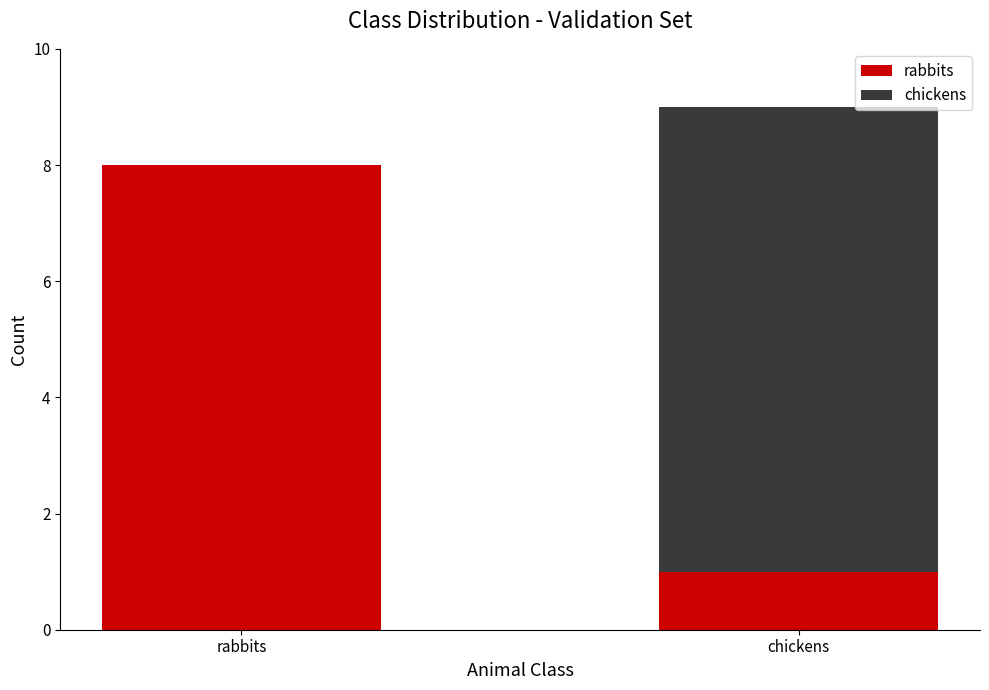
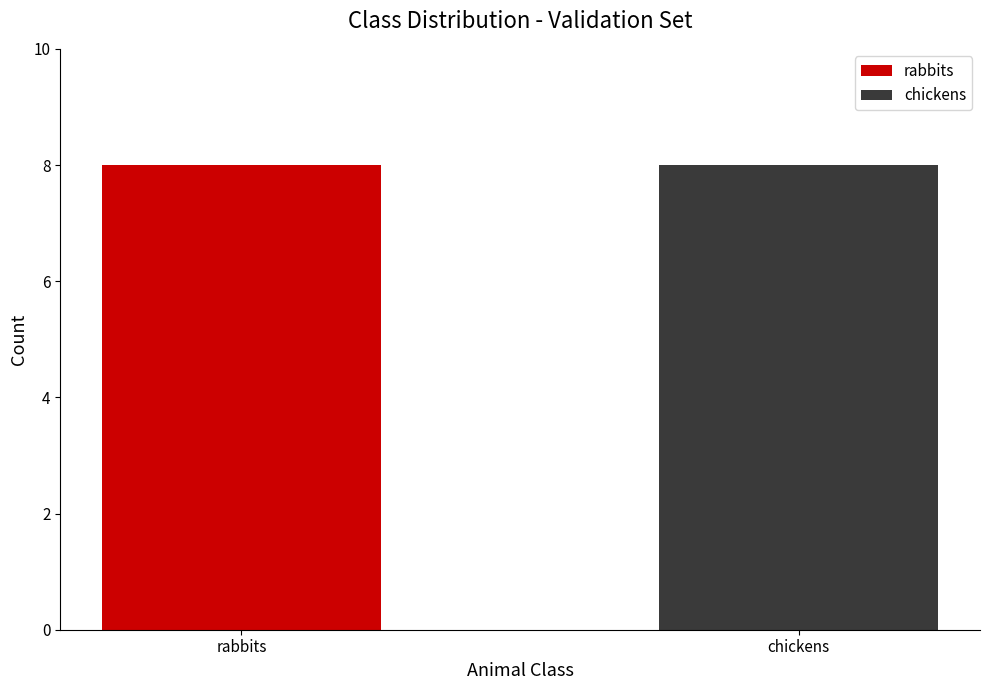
rabbits, chickens: 1 -> 0
